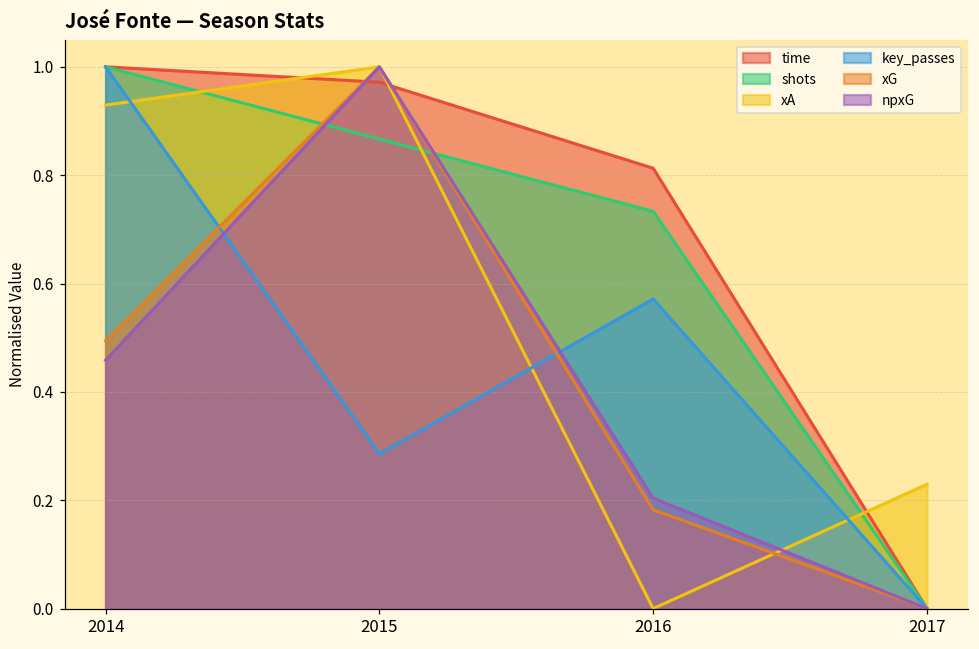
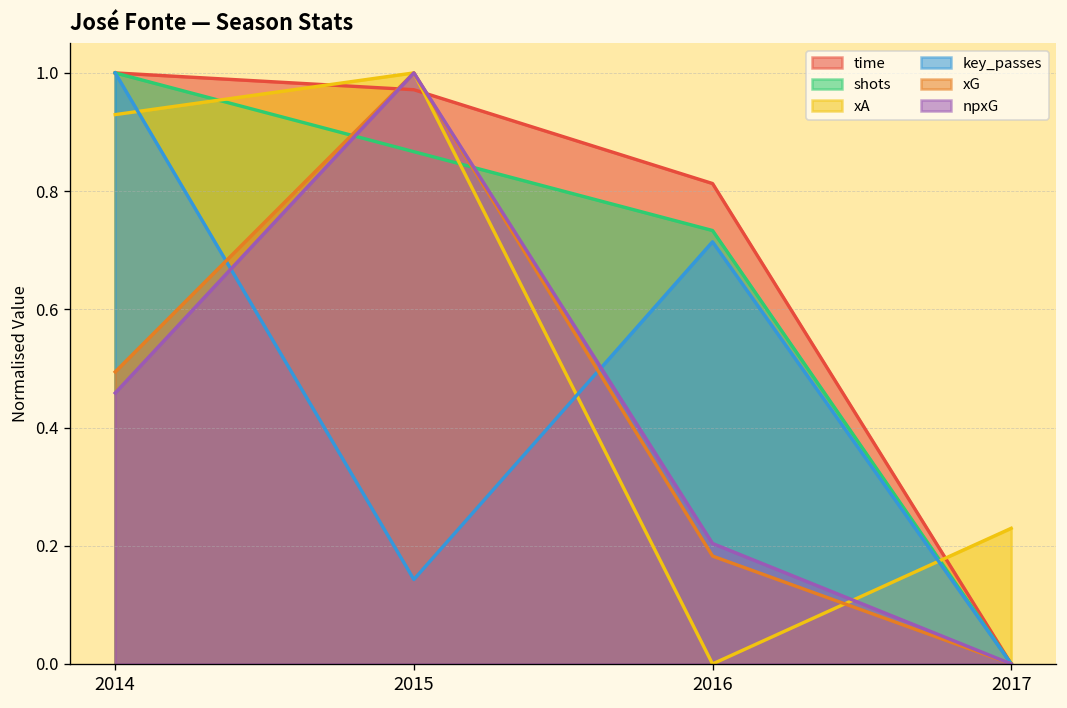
key_passes, 2015: 0.29 -> 0.14
key_passes, 2016: 0.57 -> 0.71
